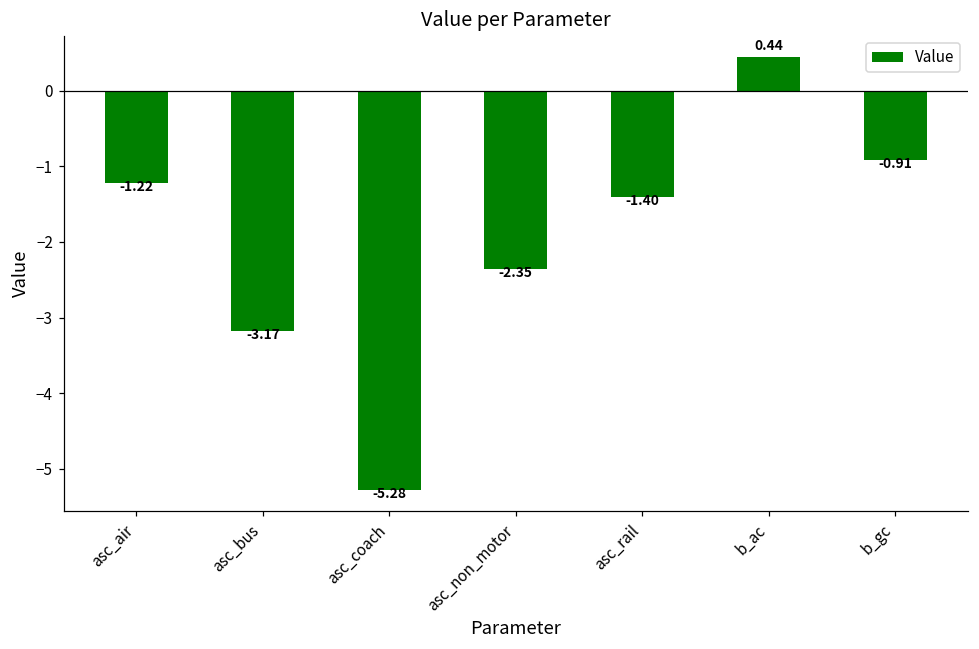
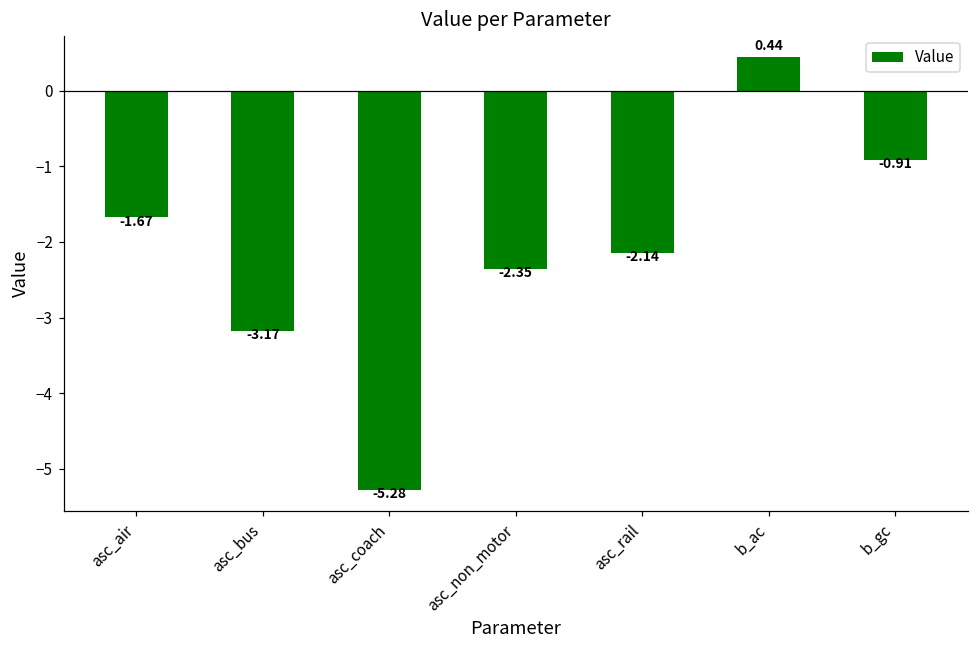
asc_air: -1.22 -> -1.67
asc_rail: -1.40 -> -2.14
